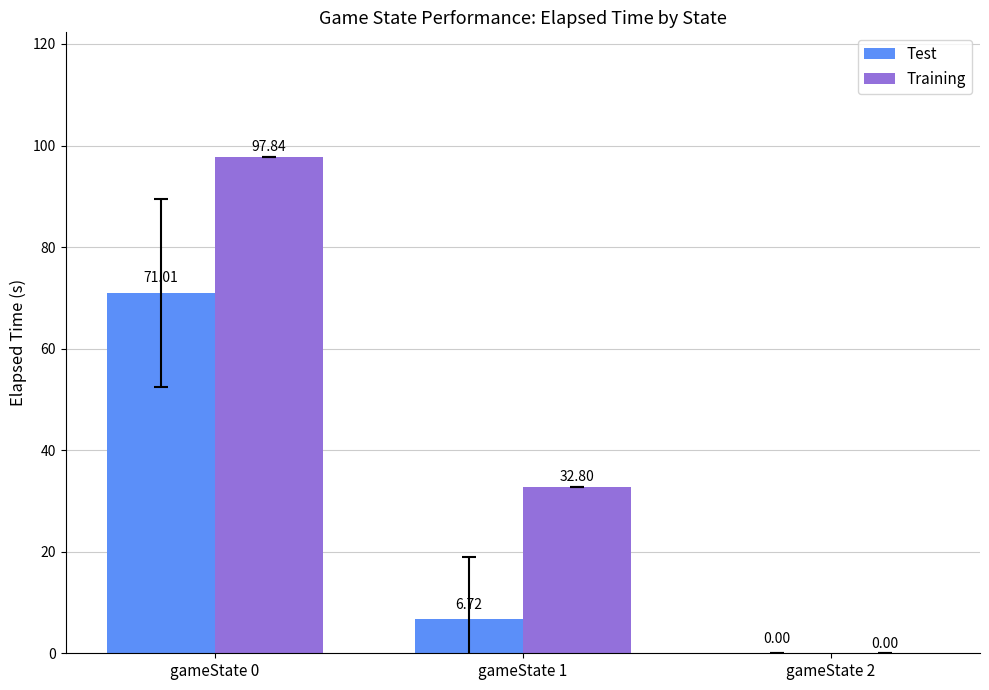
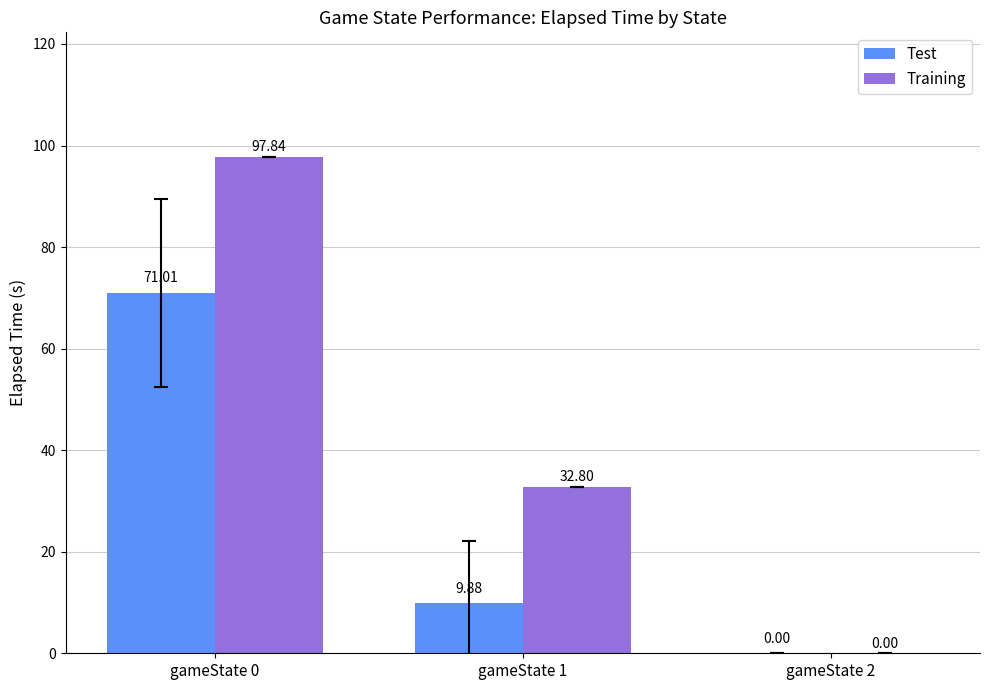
Test, gameState 1: 6.72 -> 9.88
